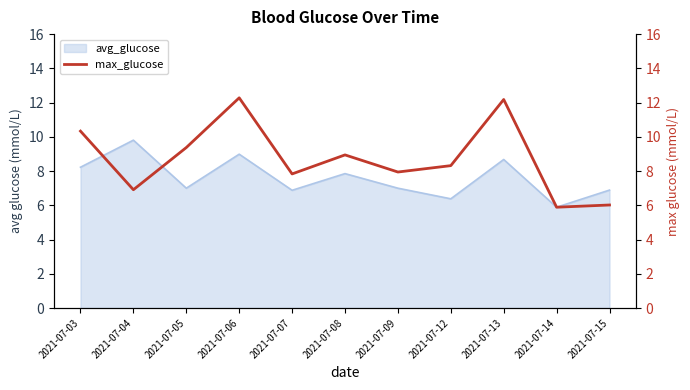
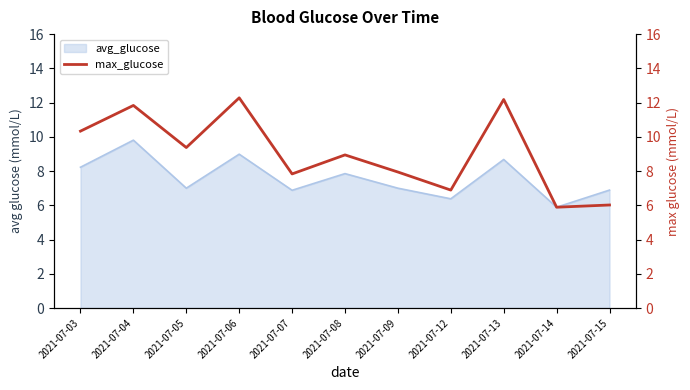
max_glucose, 2021-07-04: 6.9 -> 11.8
max_glucose, 2021-07-12: 8.3 -> 6.9
